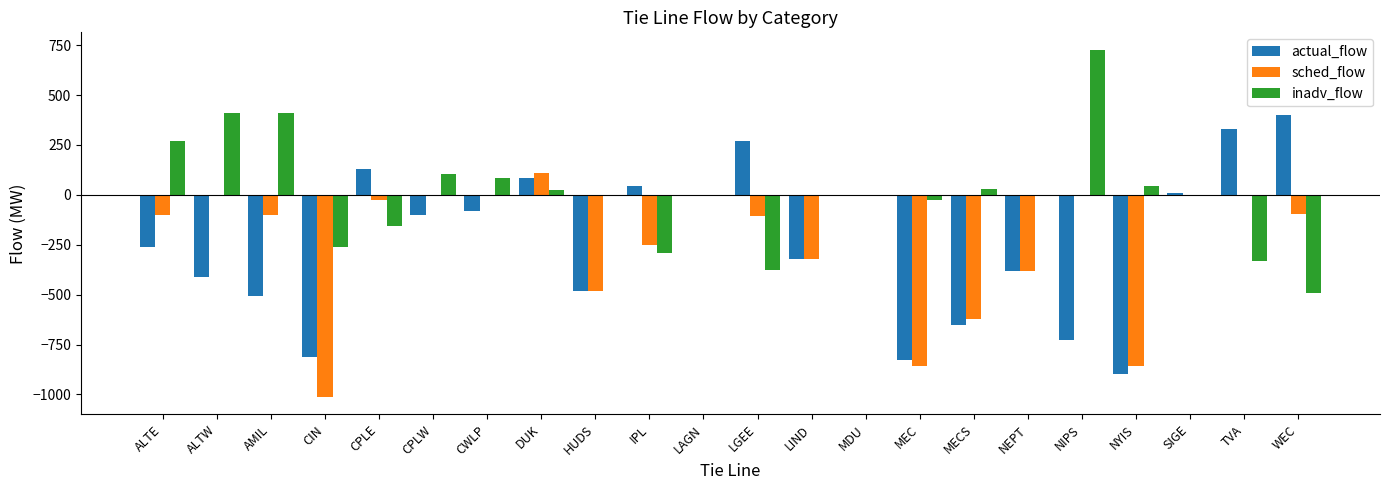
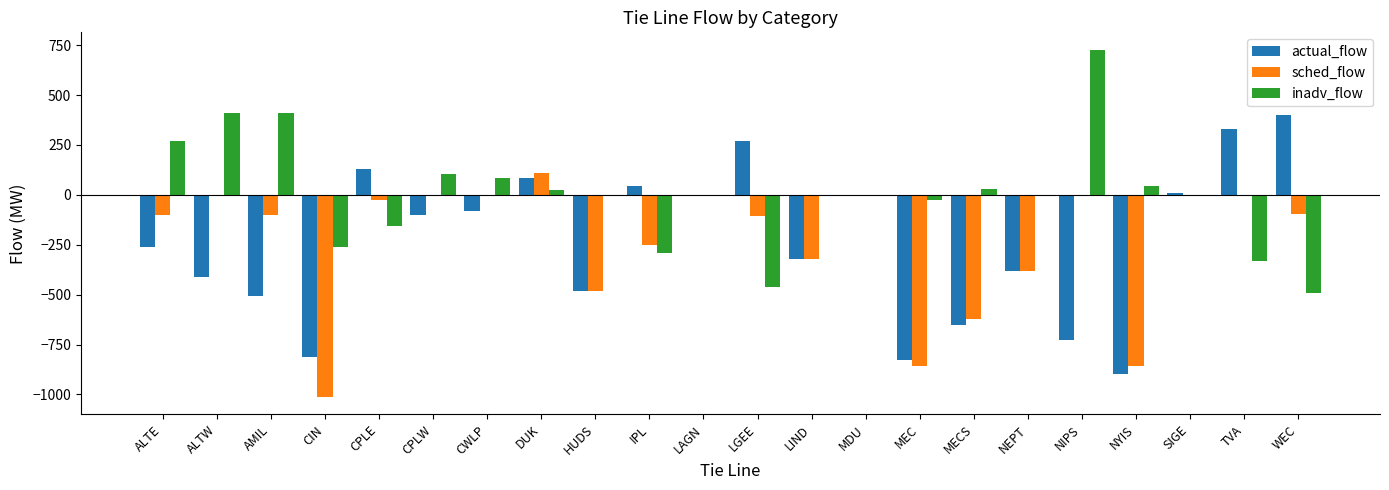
inadv_flow, LGEE: -380 -> -460
